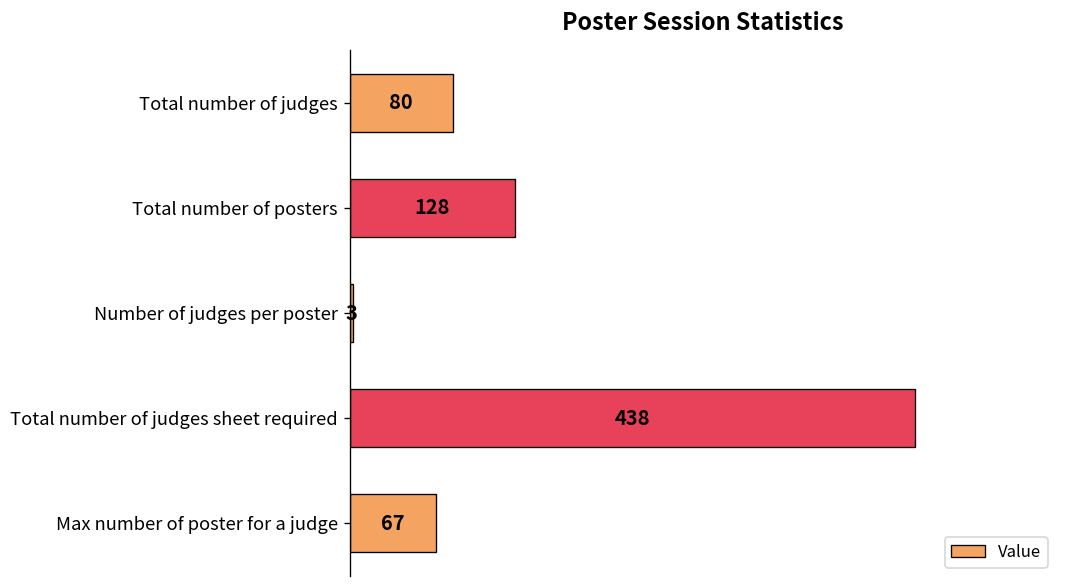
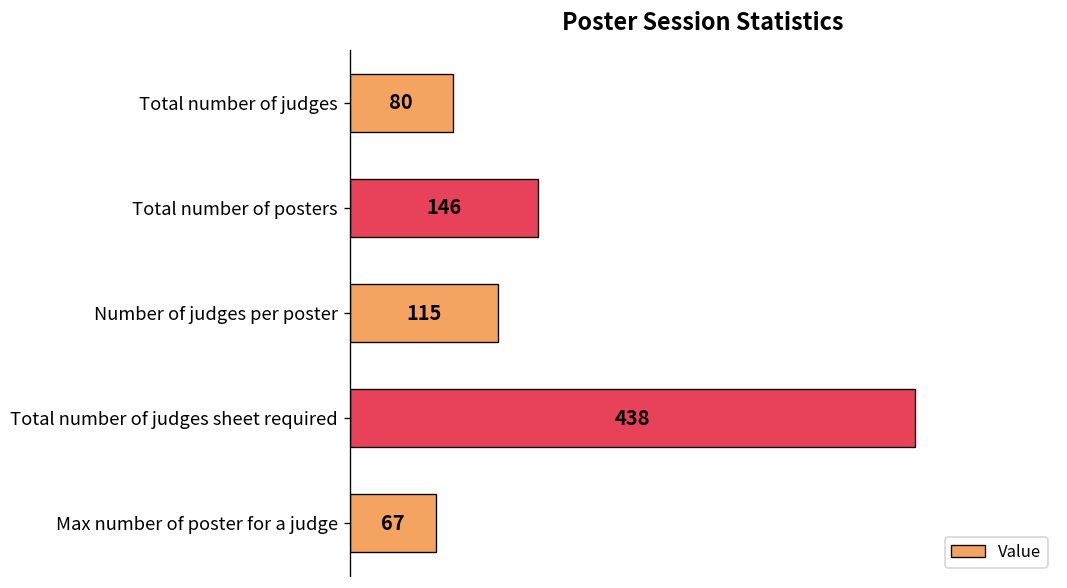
Total number of posters: 128 -> 146
Number of judges per poster: 3 -> 115
